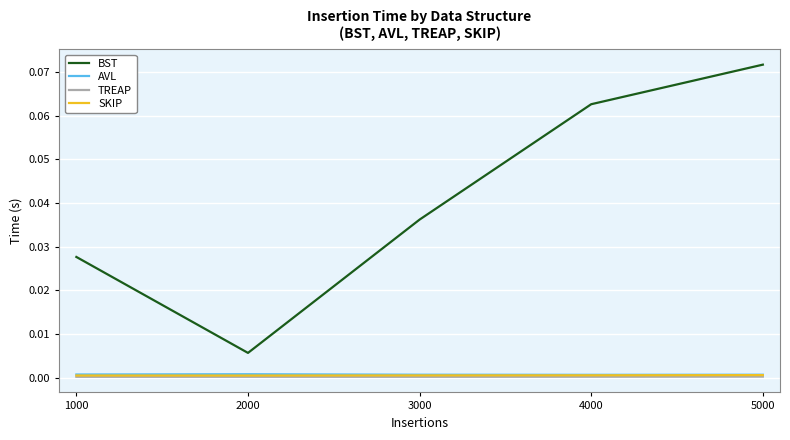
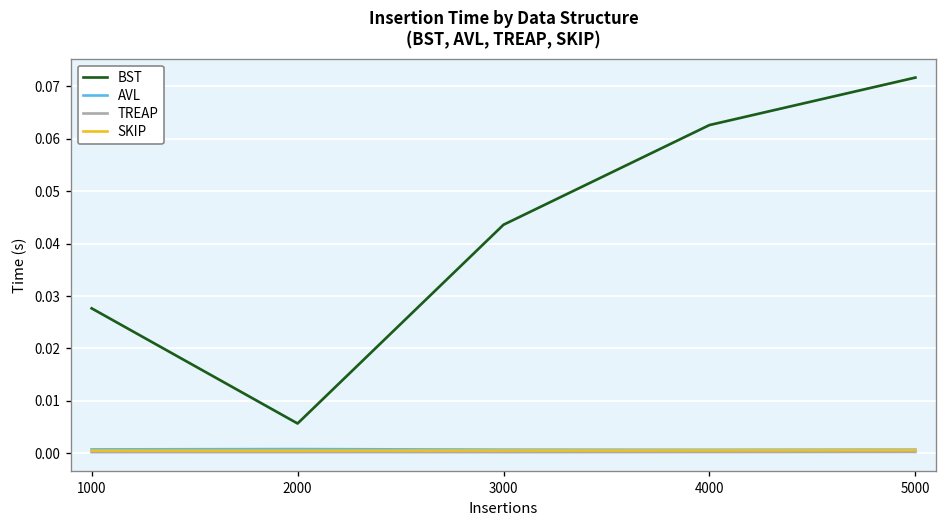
BST, 3000: 0.036 -> 0.044
